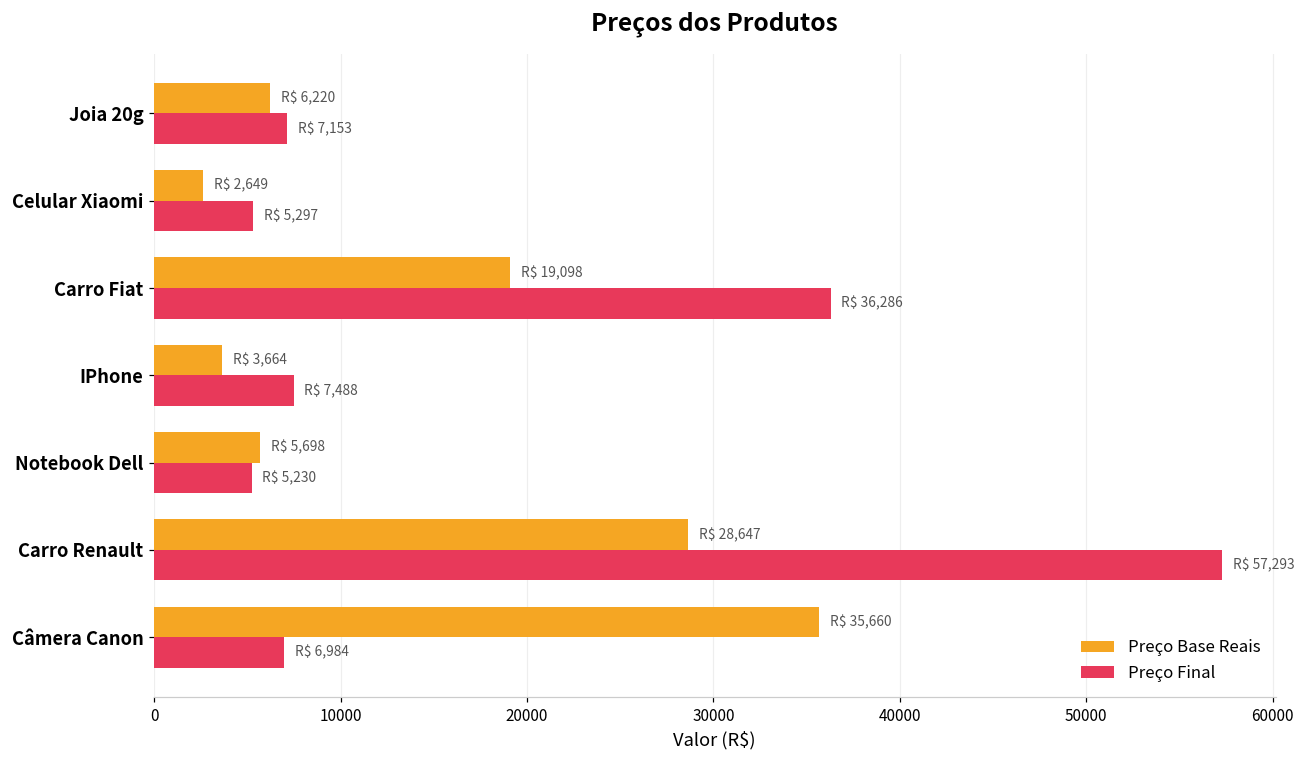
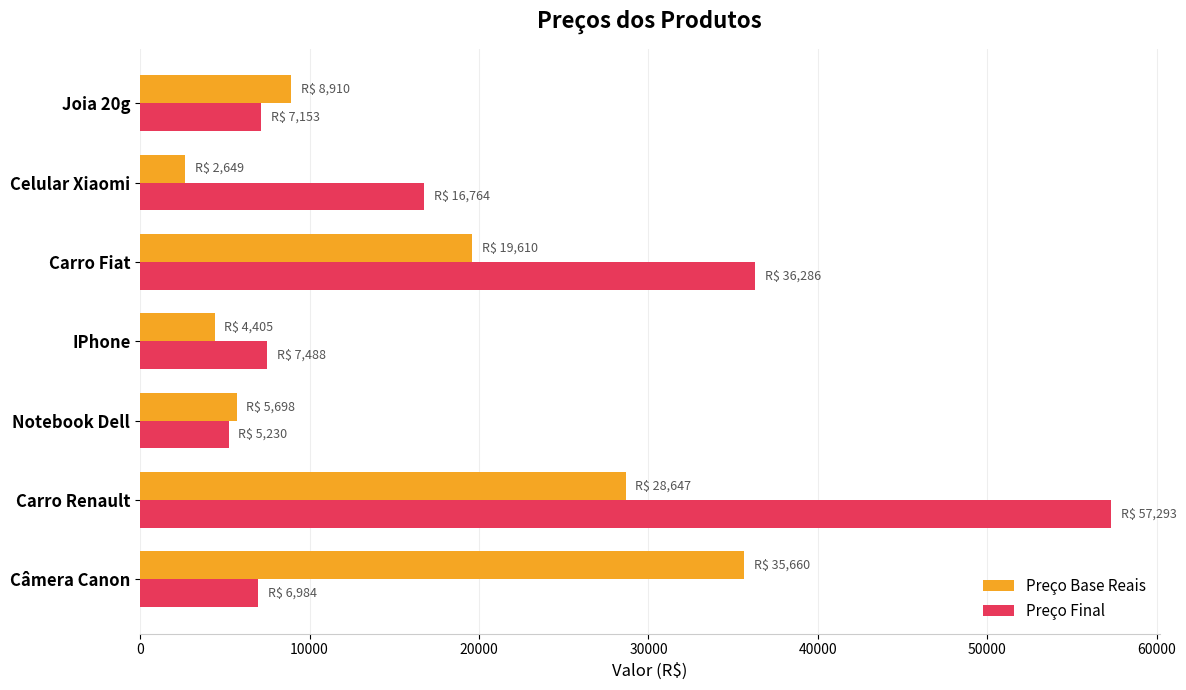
Preço Base Reais, Joia 20g: 6,220 -> 8,910
Preço Final, Celular Xiaomi: 5,297 -> 16,764
Preço Base Reais, Carro Fiat: 19,098 -> 19,610
Preço Base Reais, IPhone: 3,664 -> 4,405
